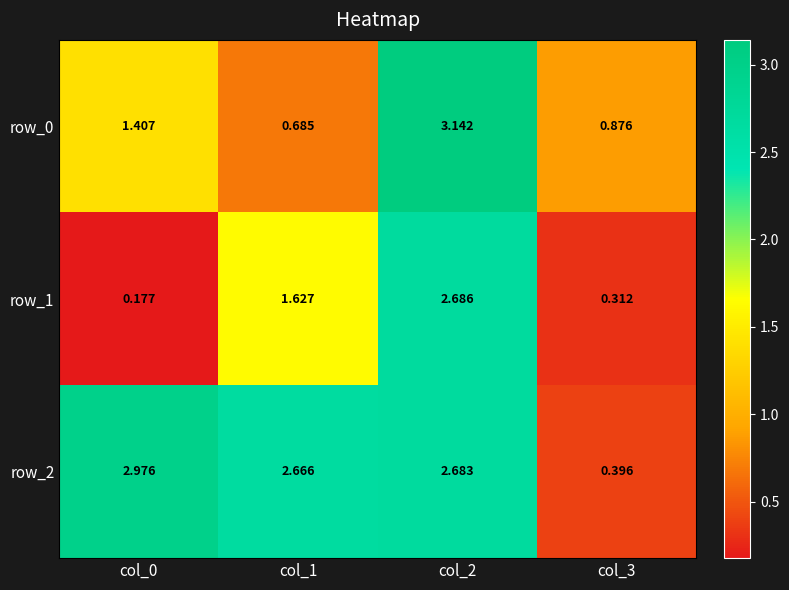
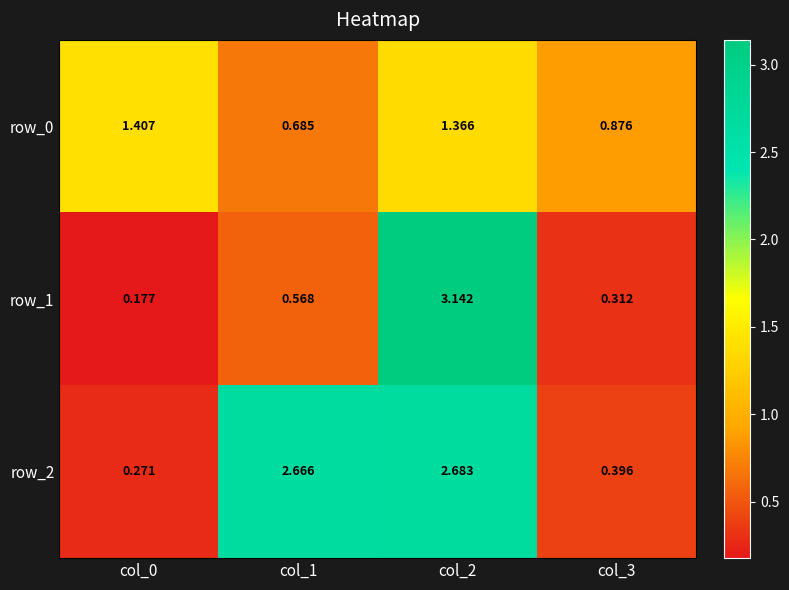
row_0, col_2: 3.142 -> 1.366
row_1, col_1: 1.627 -> 0.568
row_1, col_2: 2.686 -> 3.142
row_2, col_0: 2.976 -> 0.271
